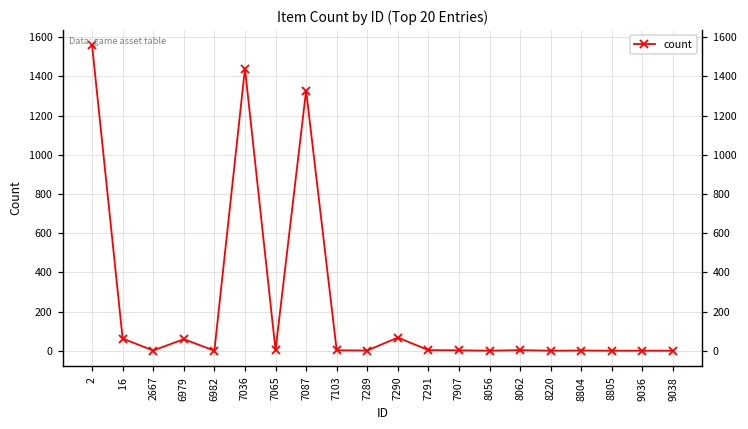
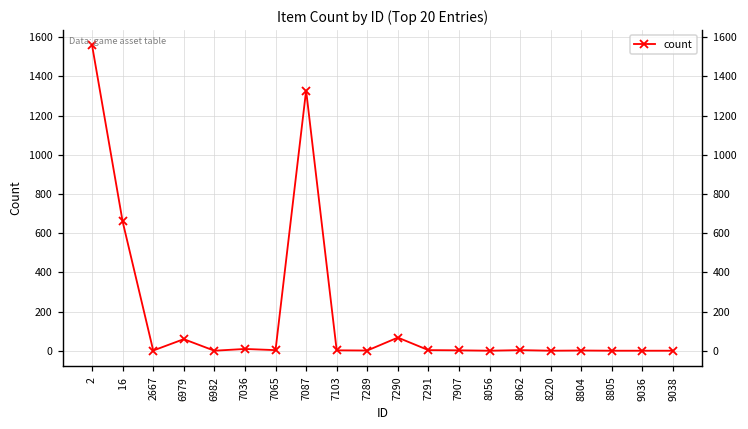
16: 60 -> 660
7036: 1440 -> 10
